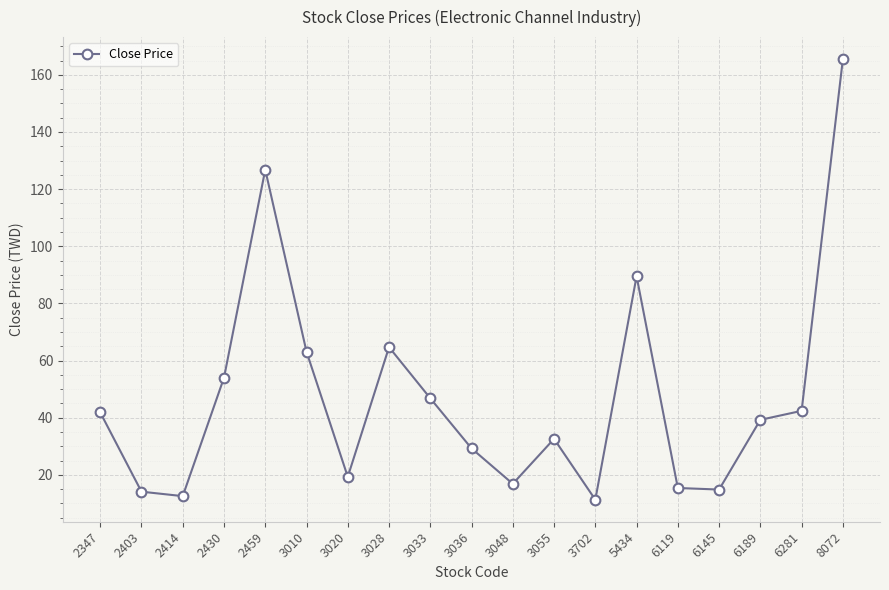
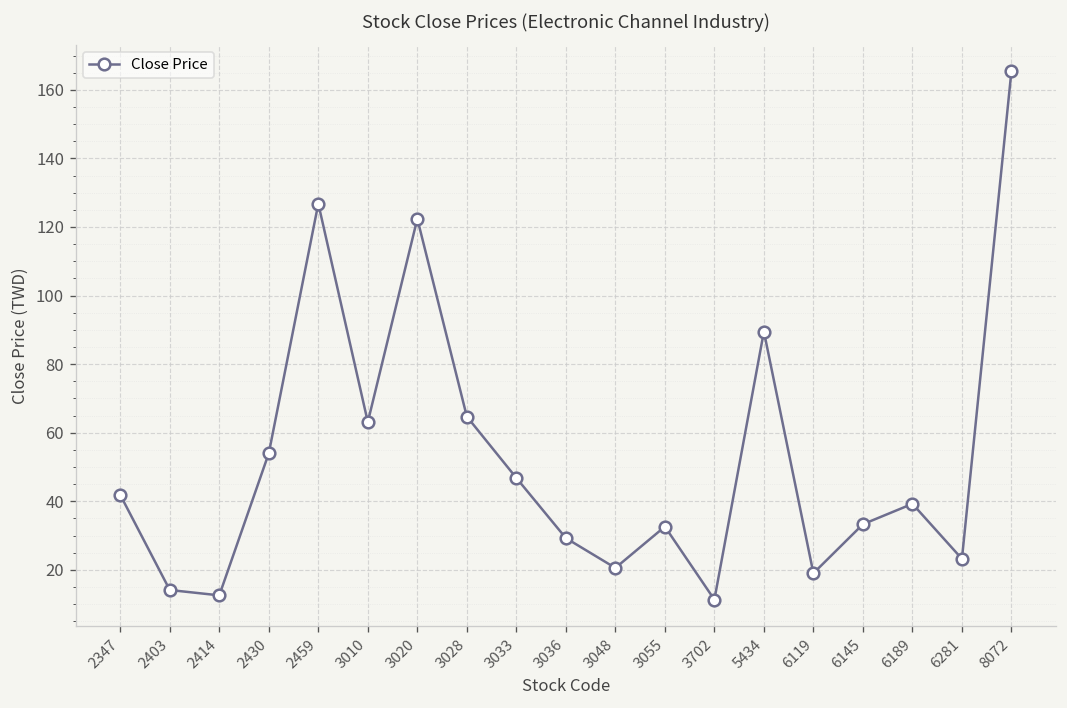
3020: 19 -> 122
3048: 17 -> 21
6119: 15 -> 19
6145: 15 -> 33
6281: 42 -> 23
